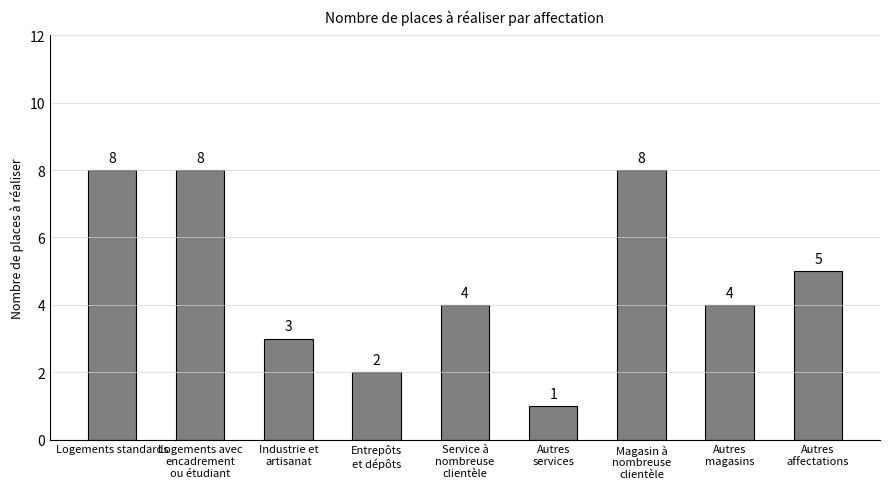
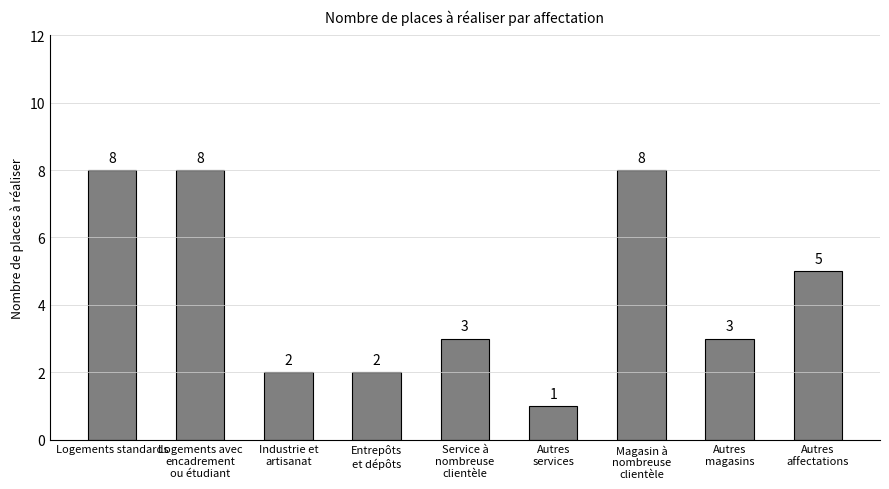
Industrie et artisanat: 3 -> 2
Service à nombreuse clientèle: 4 -> 3
Autres magasins: 4 -> 3
